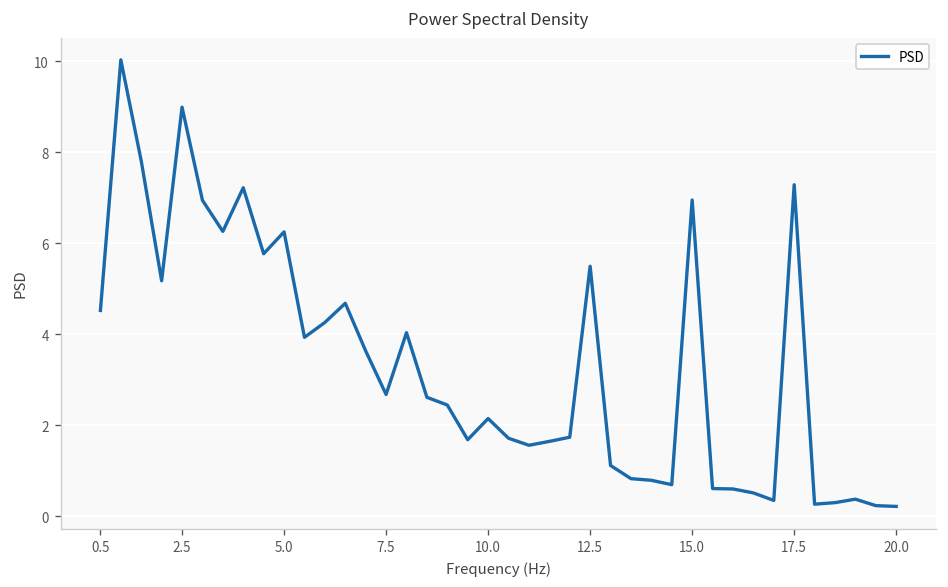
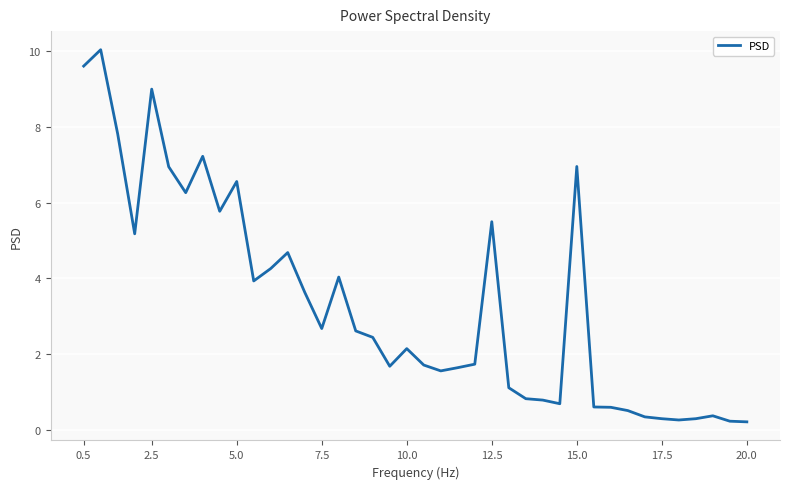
0.5: 4.5 -> 9.6
5.0: 6.2 -> 6.6
17.5: 7.3 -> 0.3
